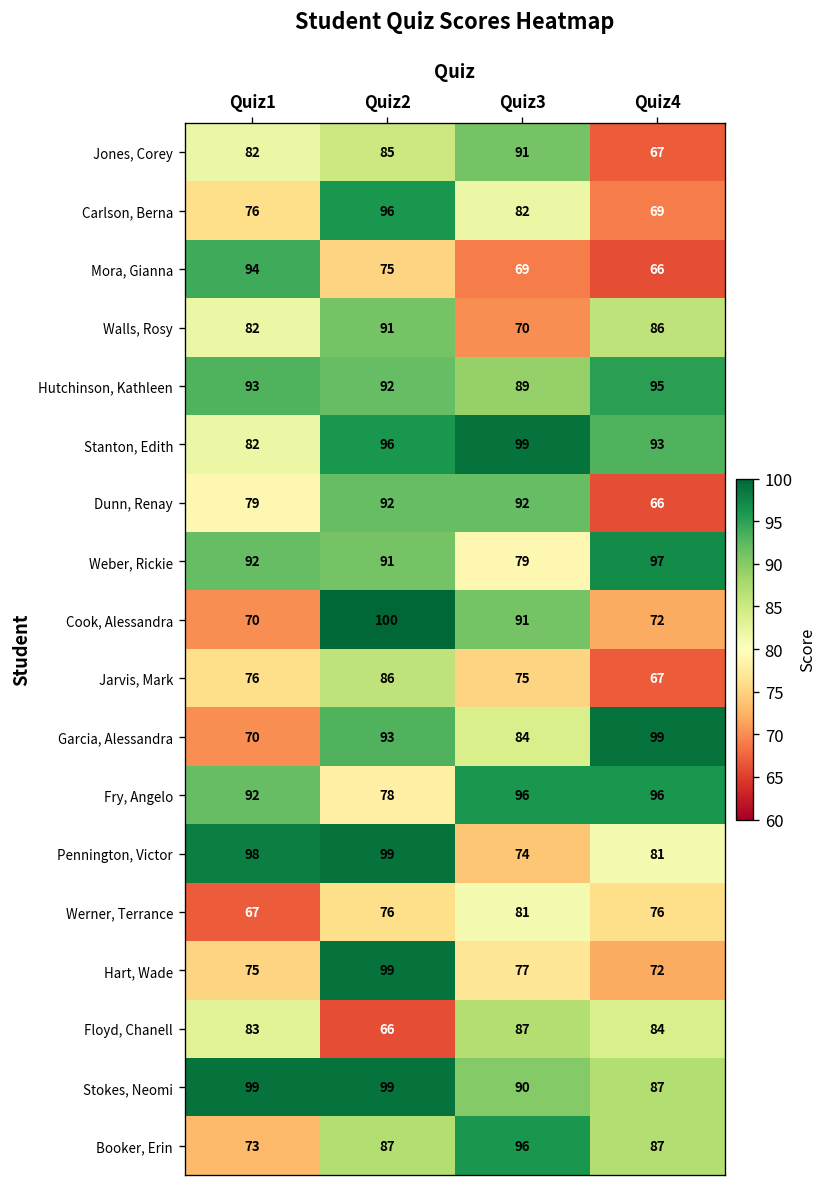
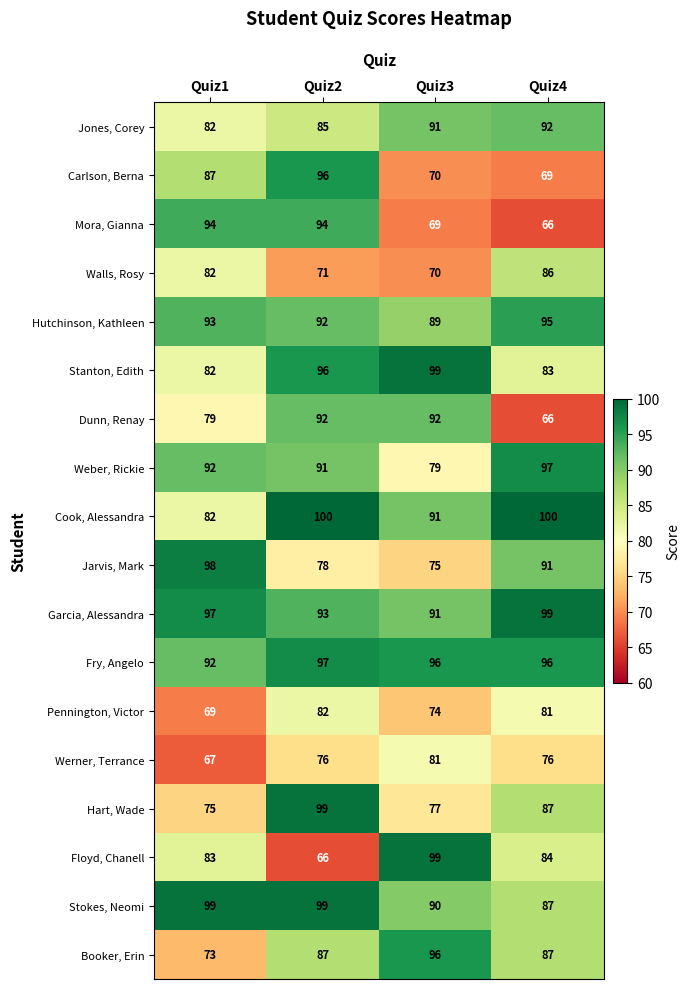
Jones, Corey, Quiz4: 67 -> 92
Carlson, Berna, Quiz1: 76 -> 87
Carlson, Berna, Quiz3: 82 -> 70
Mora, Gianna, Quiz2: 75 -> 94
Walls, Rosy, Quiz2: 91 -> 71
Stanton, Edith, Quiz4: 93 -> 83
Cook, Alessandra, Quiz1: 70 -> 82
Cook, Alessandra, Quiz4: 72 -> 100
Jarvis, Mark, Quiz1: 76 -> 98
Jarvis, Mark, Quiz2: 86 -> 78
Jarvis, Mark, Quiz4: 67 -> 91
Garcia, Alessandra, Quiz1: 70 -> 97
Garcia, Alessandra, Quiz3: 84 -> 91
Fry, Angelo, Quiz2: 78 -> 97
Pennington, Victor, Quiz1: 98 -> 69
Pennington, Victor, Quiz2: 99 -> 82
Hart, Wade, Quiz4: 72 -> 87
Floyd, Chanell, Quiz3: 87 -> 99
